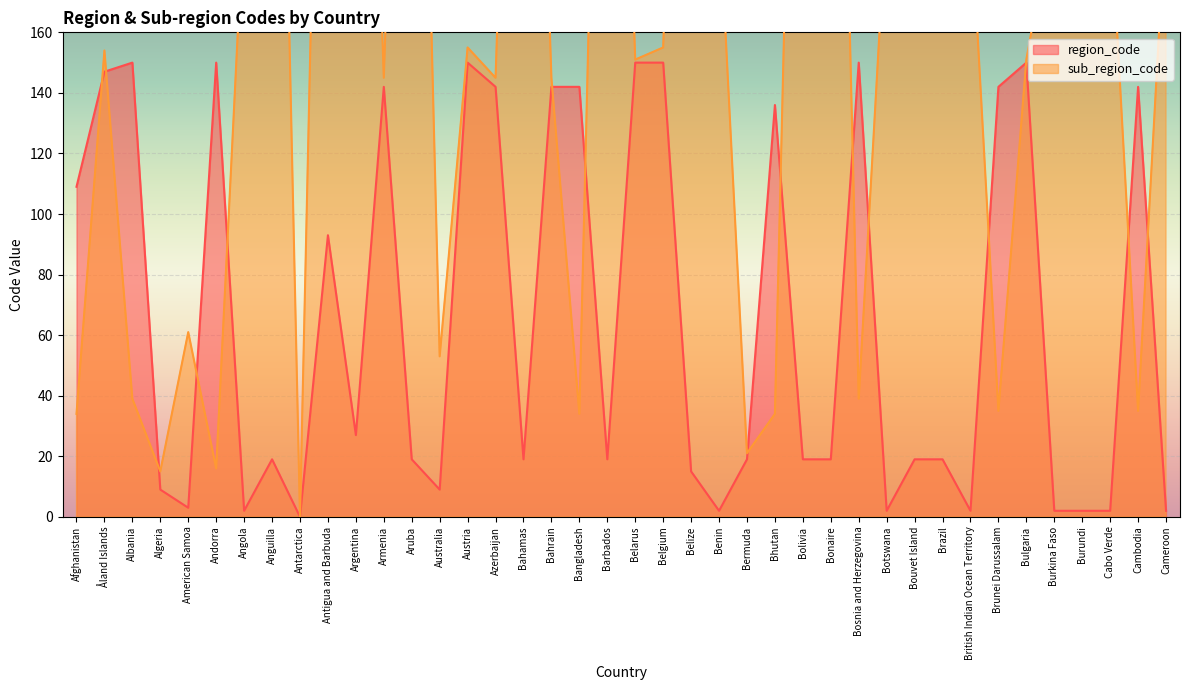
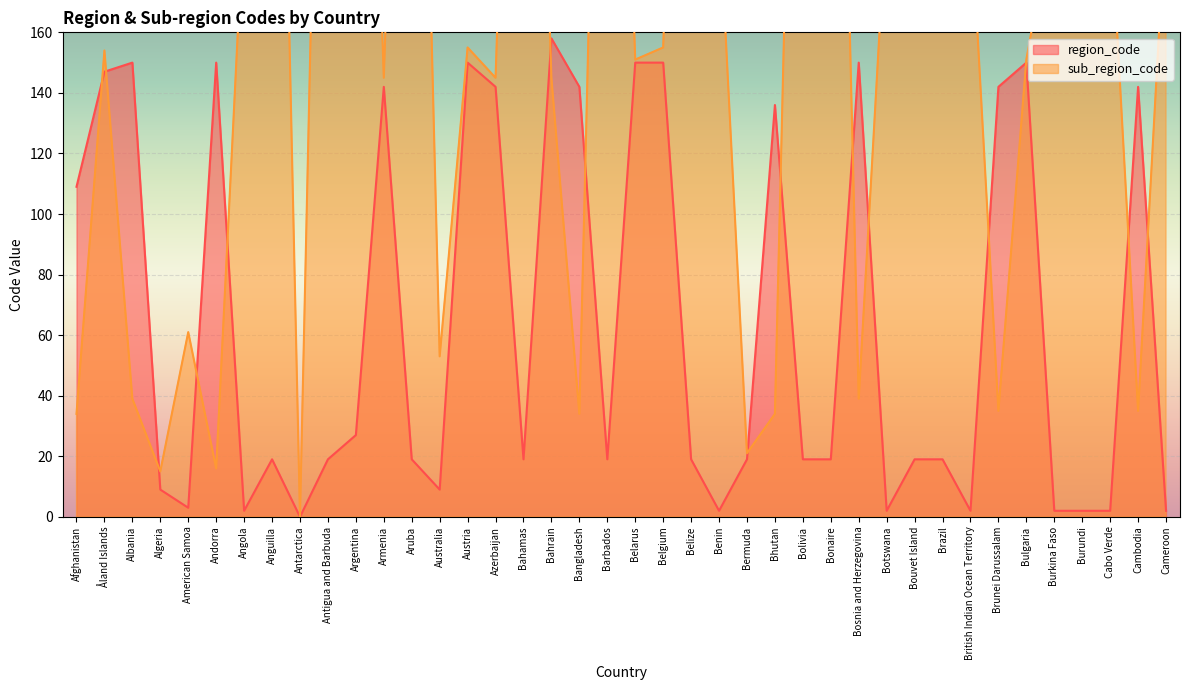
region_code, Antigua and Barbuda: 93 -> 19
region_code, Bahrain: 142 -> 158
region_code, Belize: 15 -> 19
